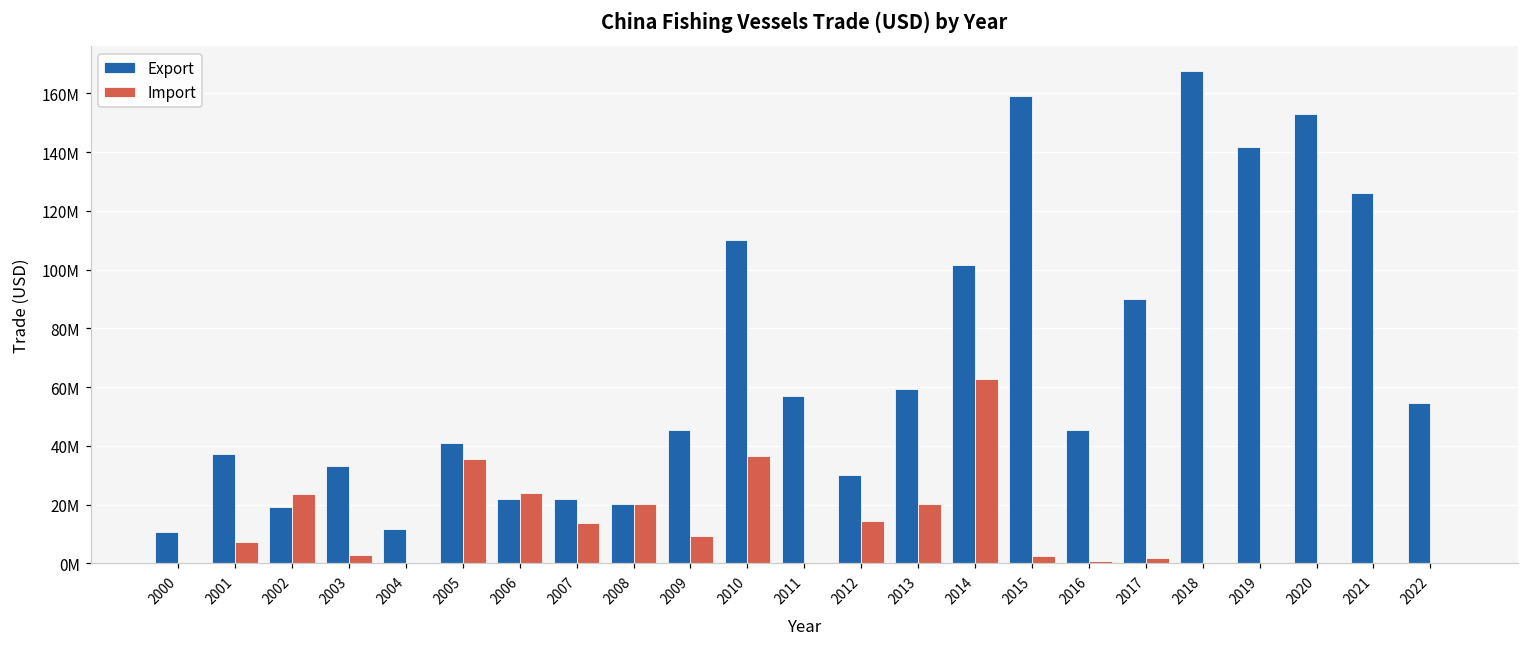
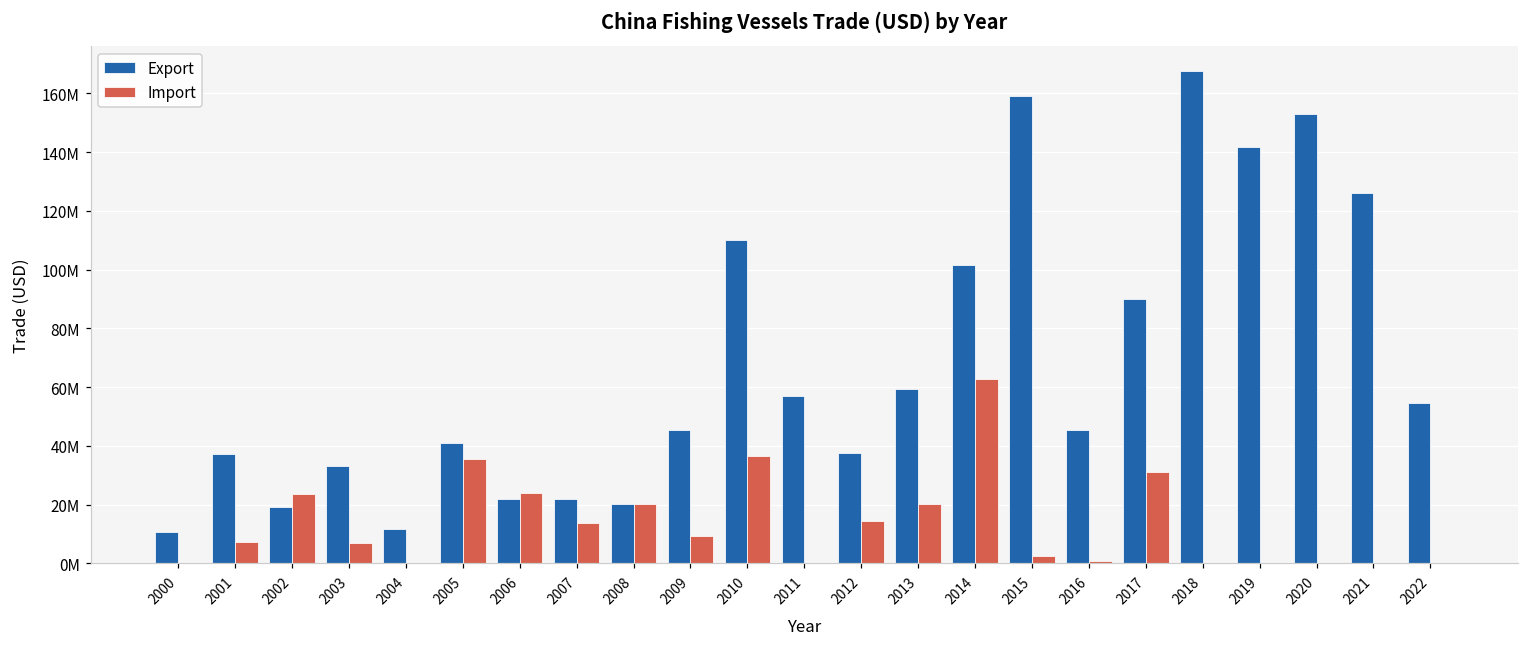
Import, 2003: 3000000 -> 7000000
Export, 2012: 30000000 -> 38000000
Import, 2017: 2000000 -> 31000000
